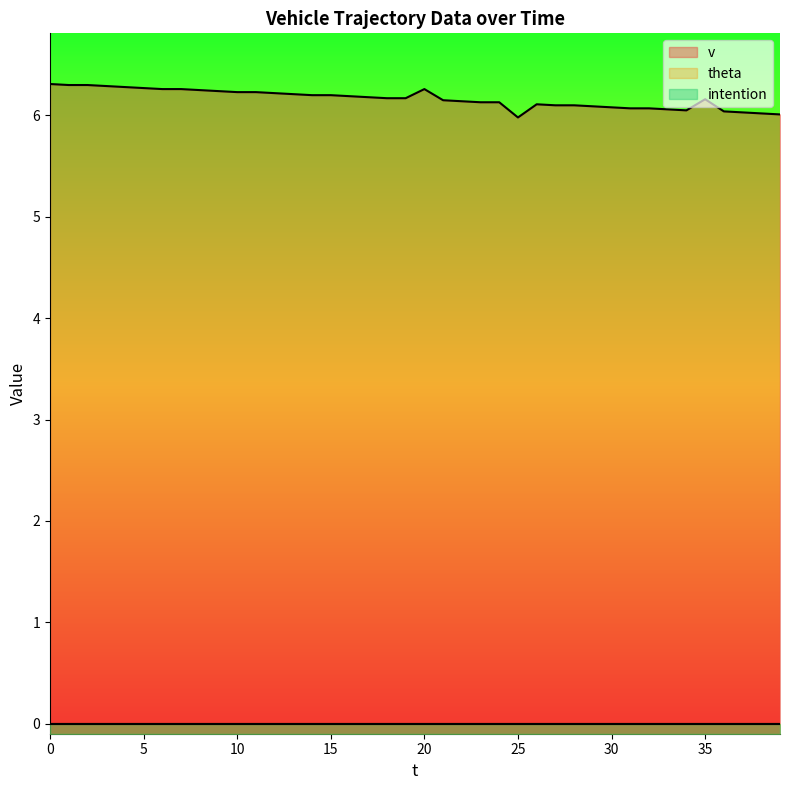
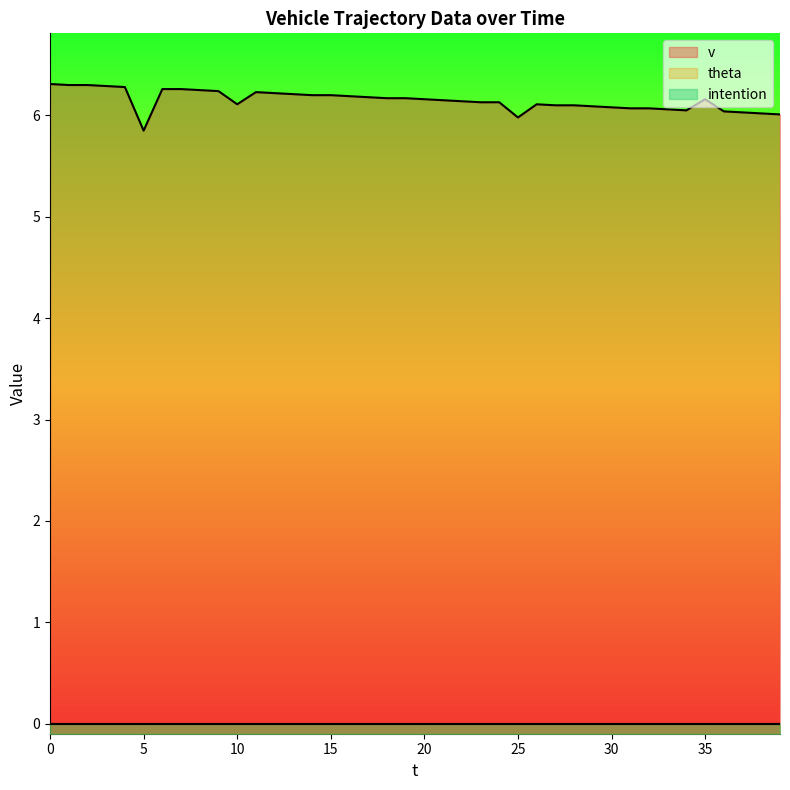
v, 5: 6.27 -> 5.85
v, 10: 6.23 -> 6.11
v, 20: 6.26 -> 6.16
